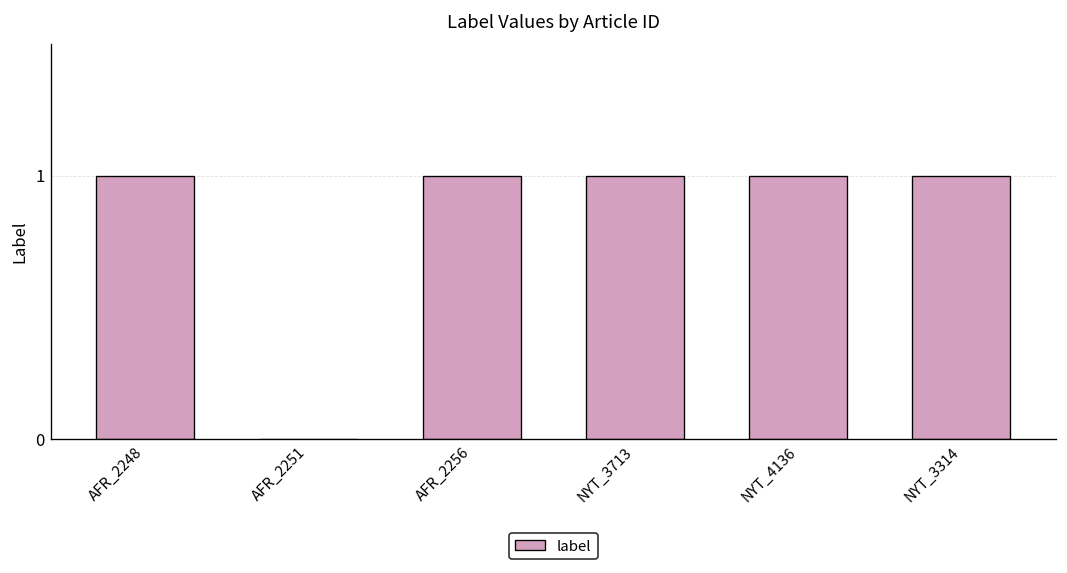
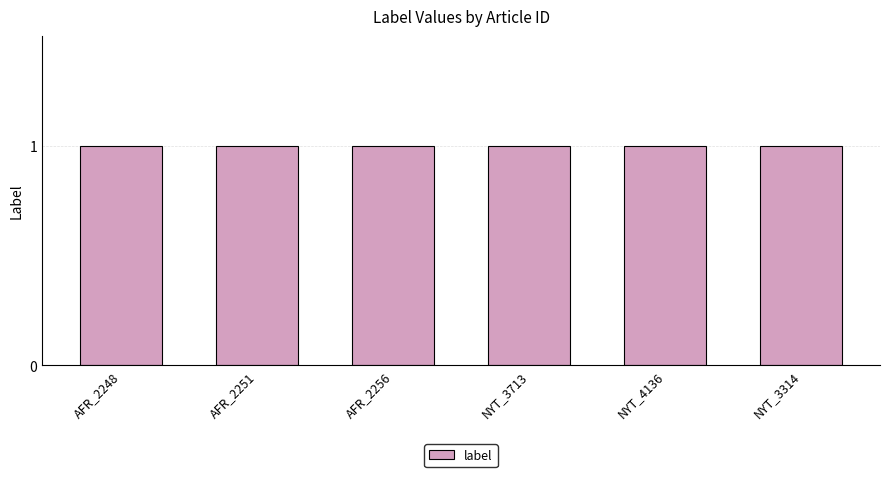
AFR_2251: 0 -> 1
